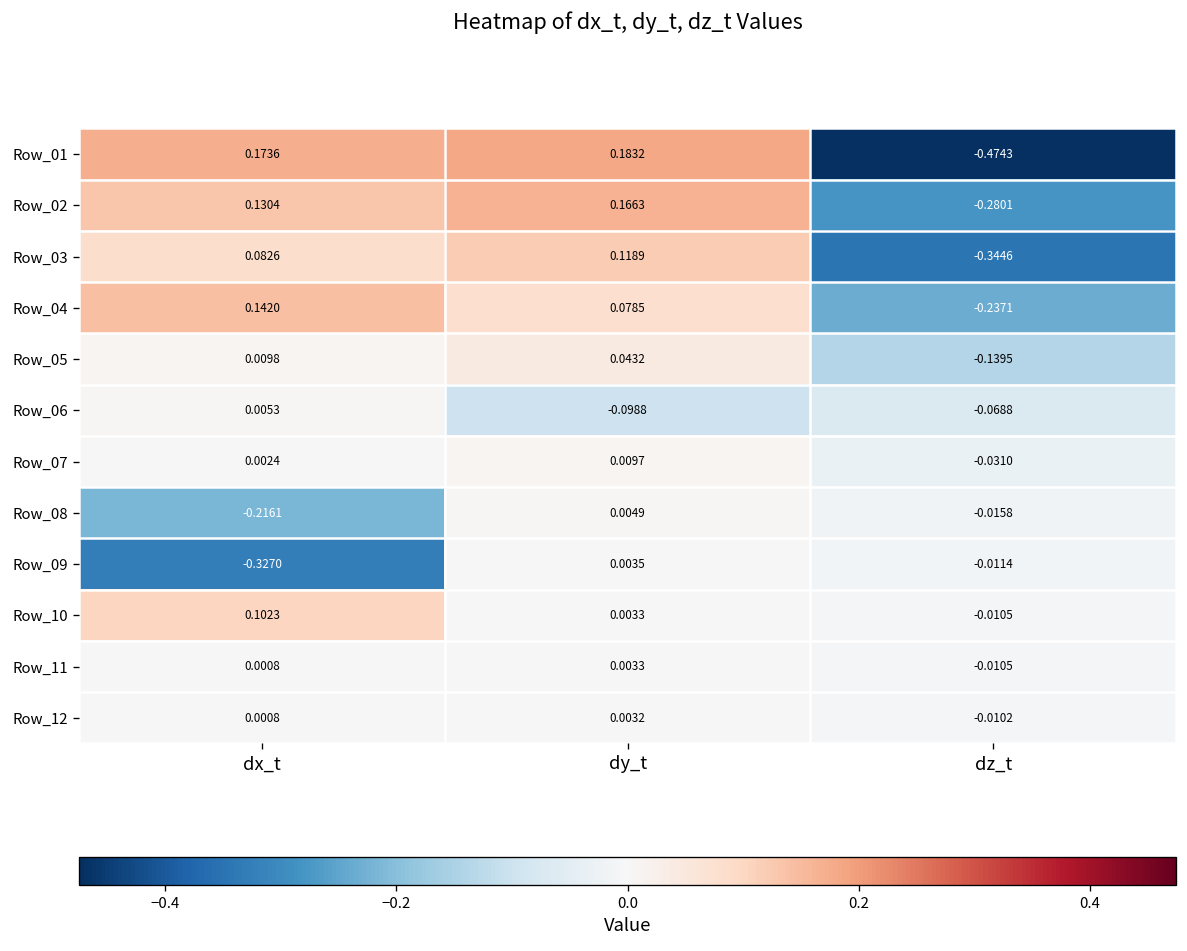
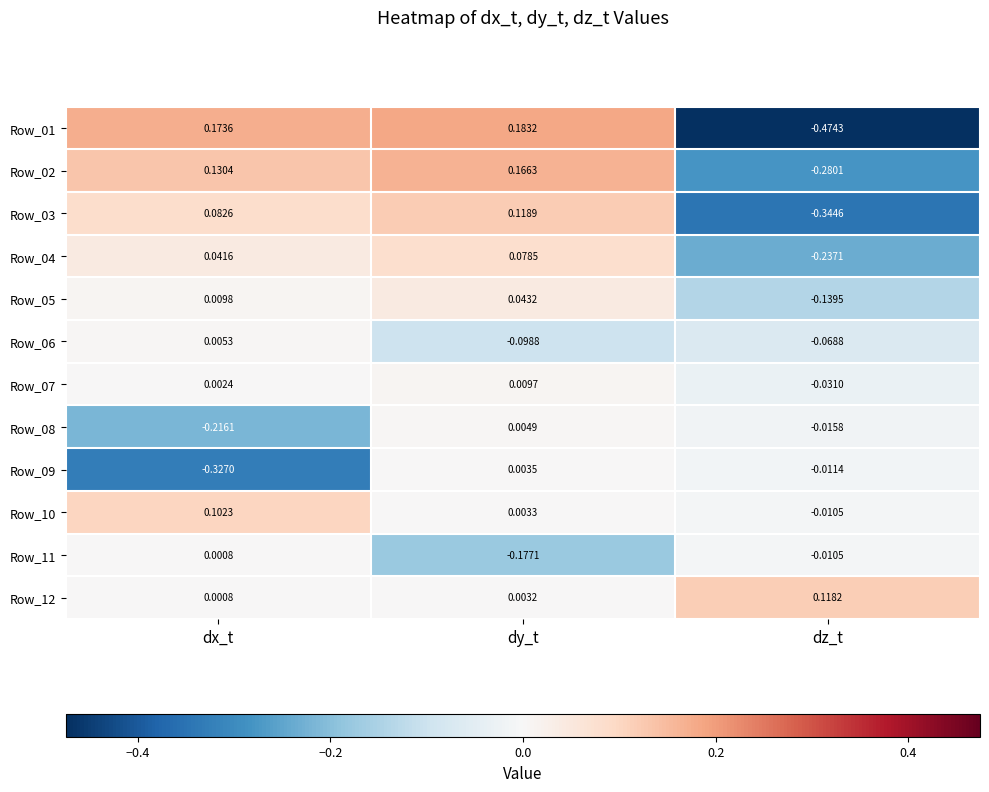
Row_04, dx_t: 0.1420 -> 0.0416
Row_11, dy_t: 0.0033 -> -0.1771
Row_12, dz_t: -0.0102 -> 0.1182
